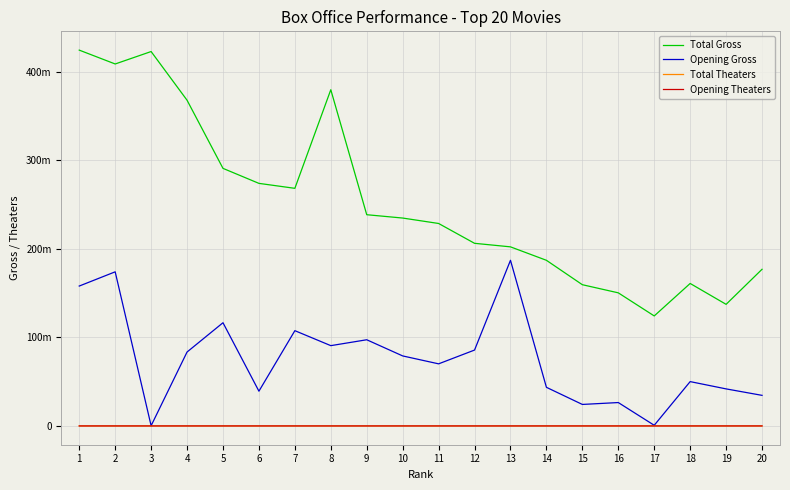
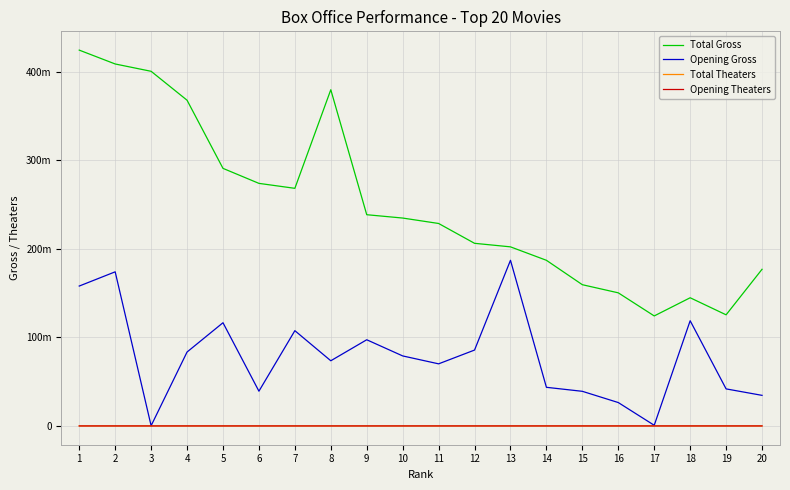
Total Gross, 3: 420m -> 400m
Opening Gross, 8: 90m -> 70m
Opening Gross, 15: 20m -> 40m
Total Gross, 18: 160m -> 140m
Opening Gross, 18: 50m -> 120m
Total Gross, 19: 140m -> 130m
